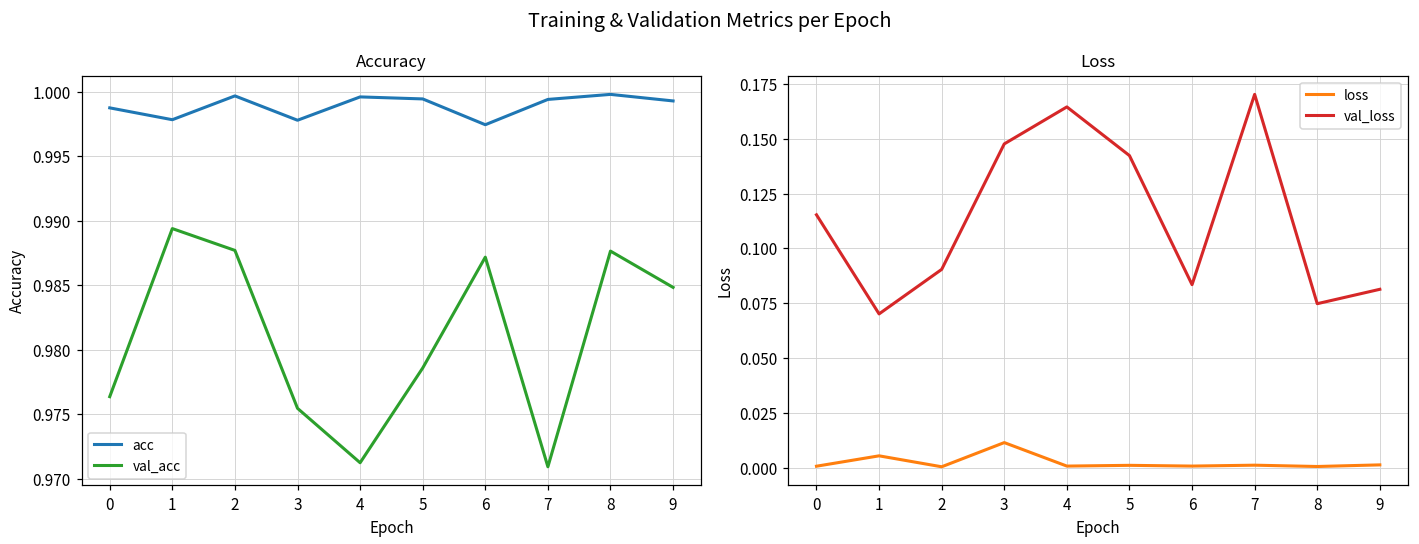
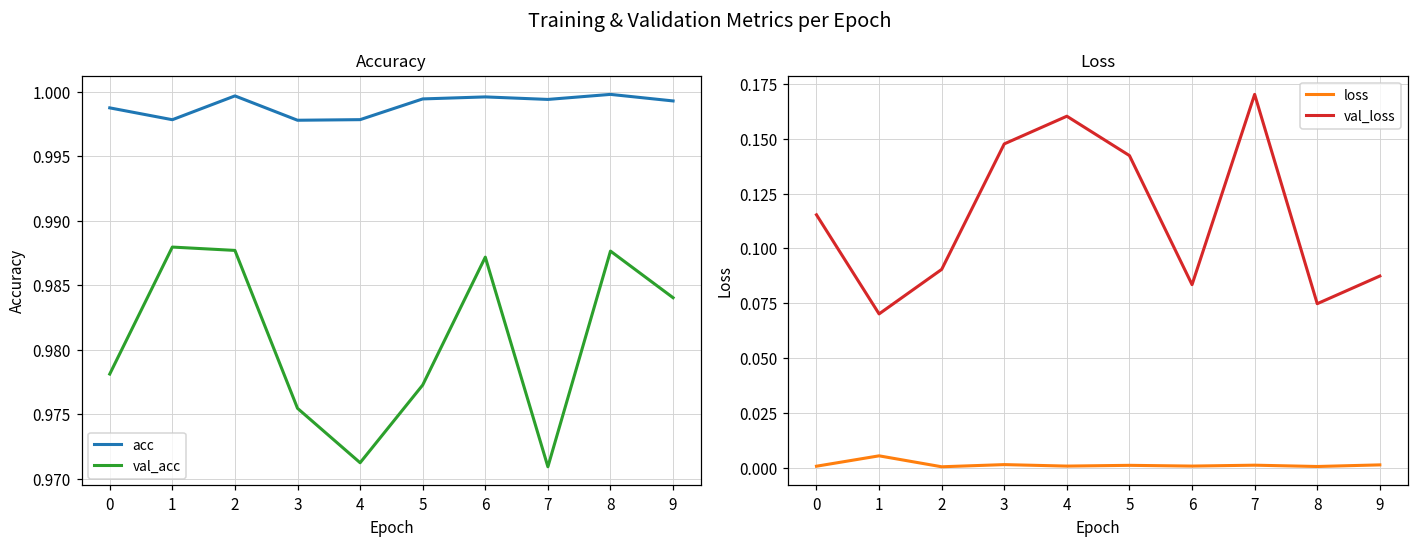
Accuracy, val_acc, 0: 0.9764 -> 0.9781
Accuracy, val_acc, 1: 0.9894 -> 0.9880
Accuracy, acc, 4: 0.9996 -> 0.9978
Accuracy, val_acc, 5: 0.9786 -> 0.9773
Accuracy, acc, 6: 0.9975 -> 0.9996
Accuracy, val_acc, 9: 0.9848 -> 0.9840
Loss, loss, 3: 0.012 -> 0.002
Loss, val_loss, 4: 0.164 -> 0.160
Loss, val_loss, 9: 0.081 -> 0.087
